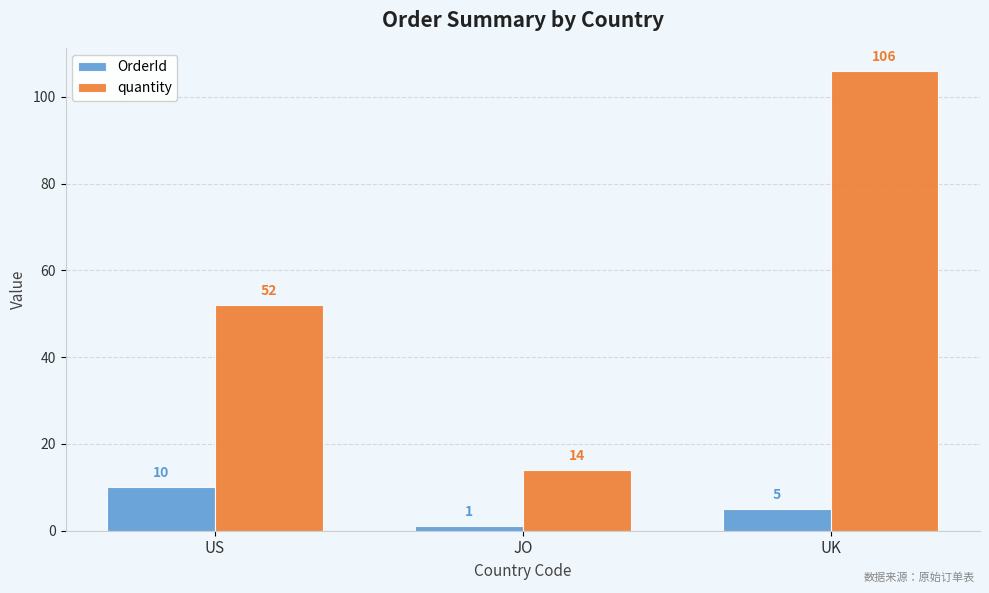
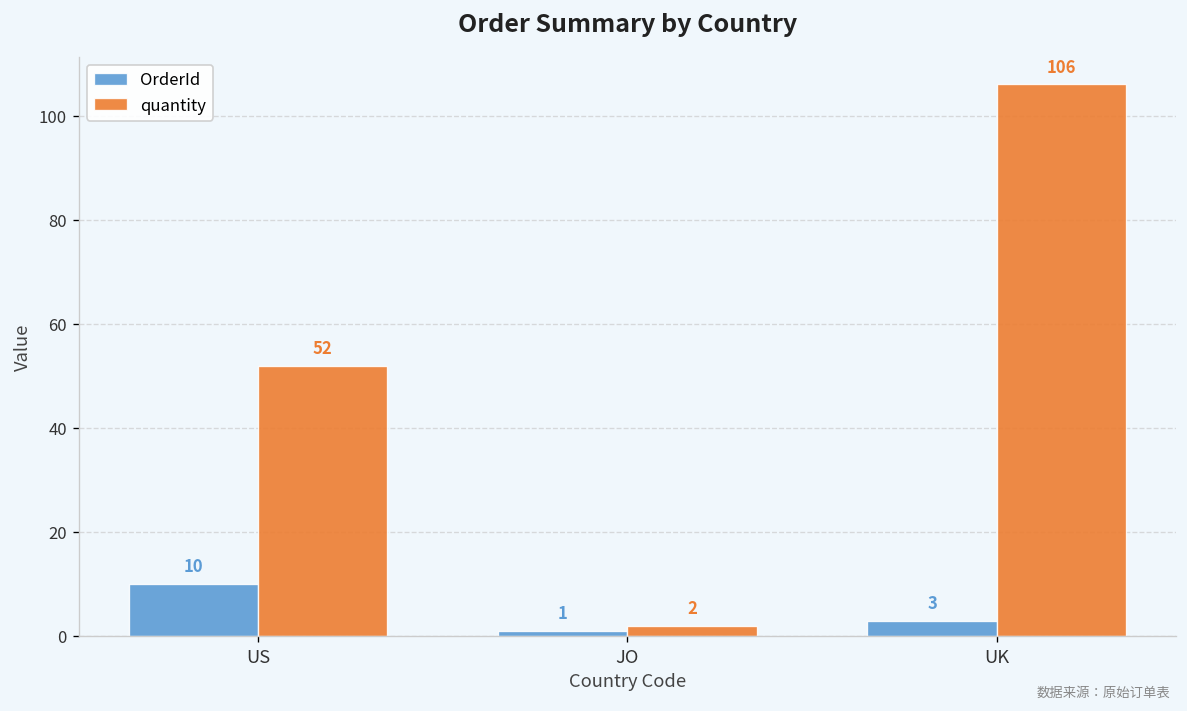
quantity, JO: 14 -> 2
OrderId, UK: 5 -> 3
